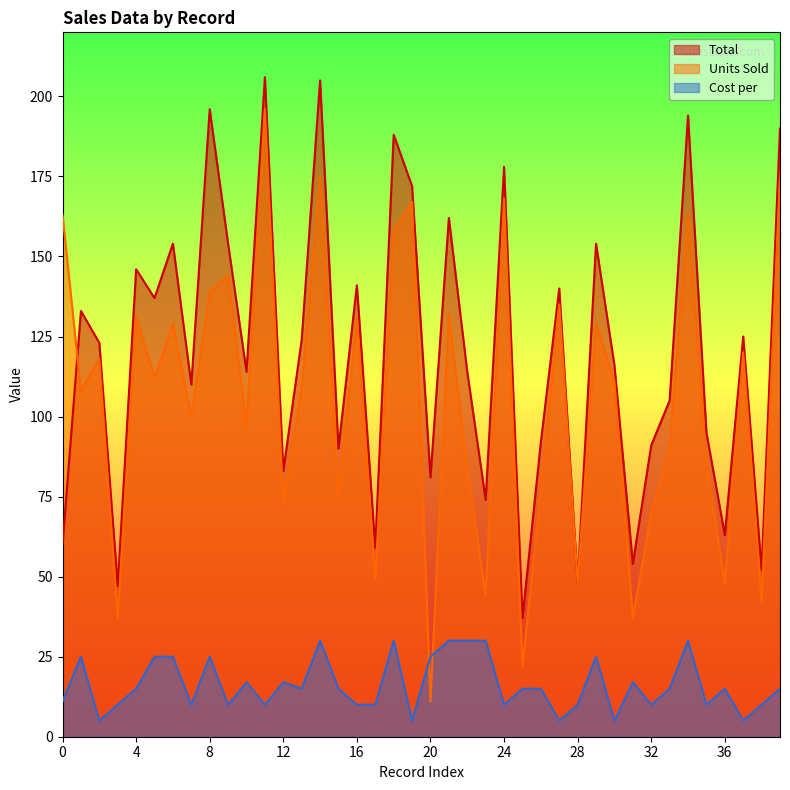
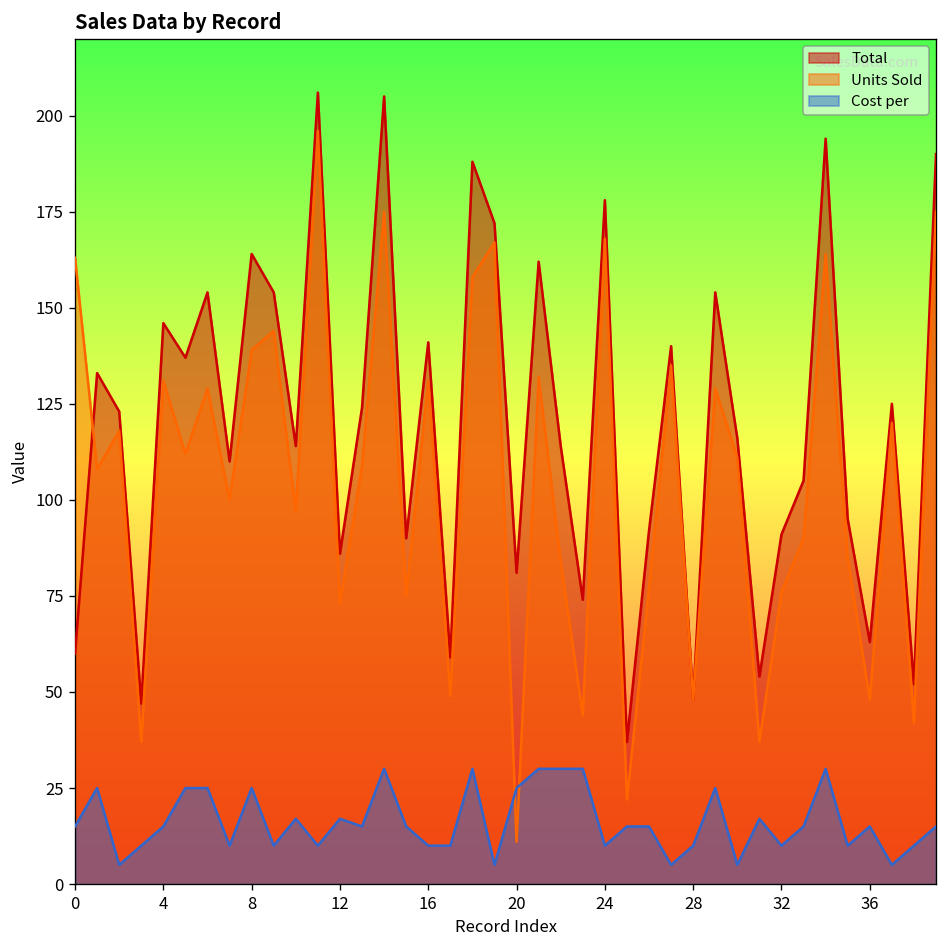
Cost per, 0: 11 -> 15
Total, 8: 196 -> 164
Total, 12: 83 -> 86
Units Sold, 32: 70 -> 76
